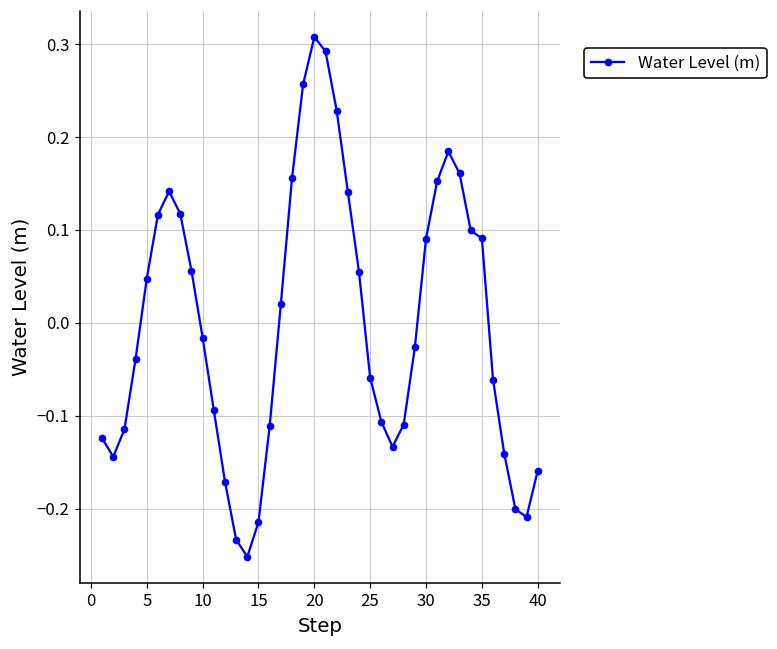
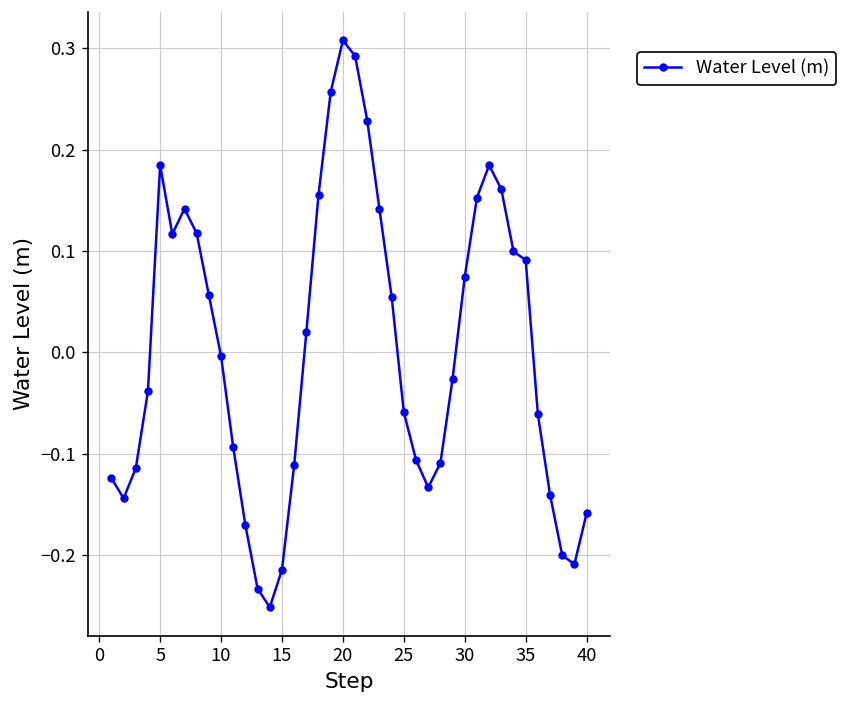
5: 0.05 -> 0.18
10: -0.02 -> 0.00
30: 0.09 -> 0.07
